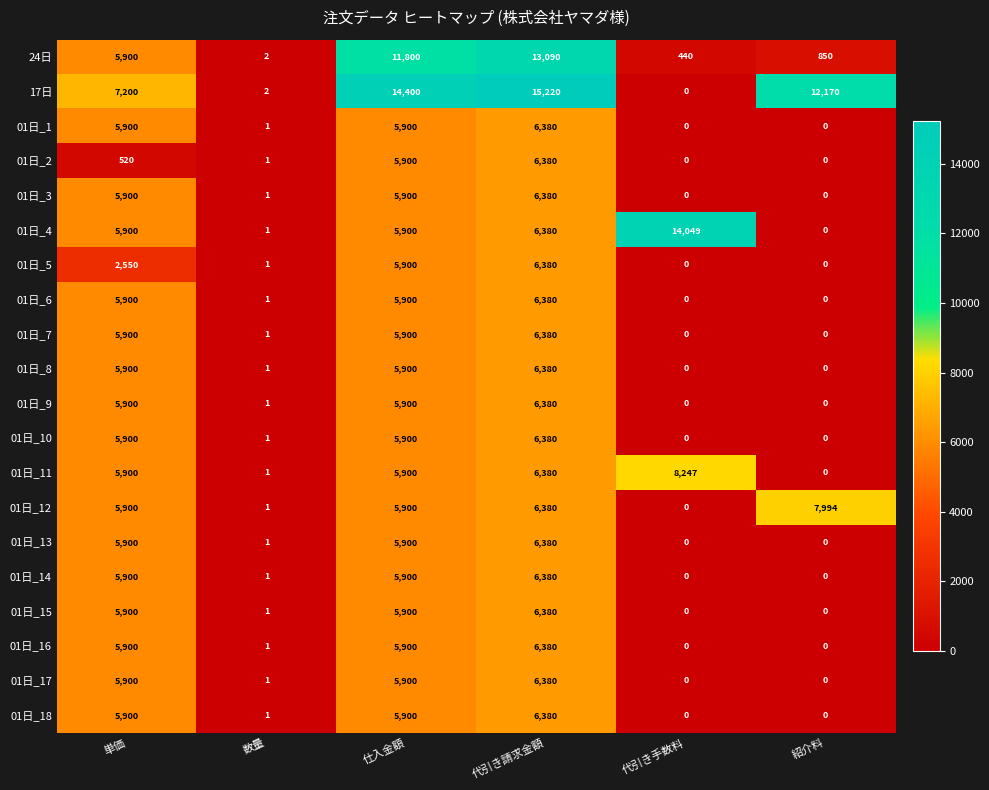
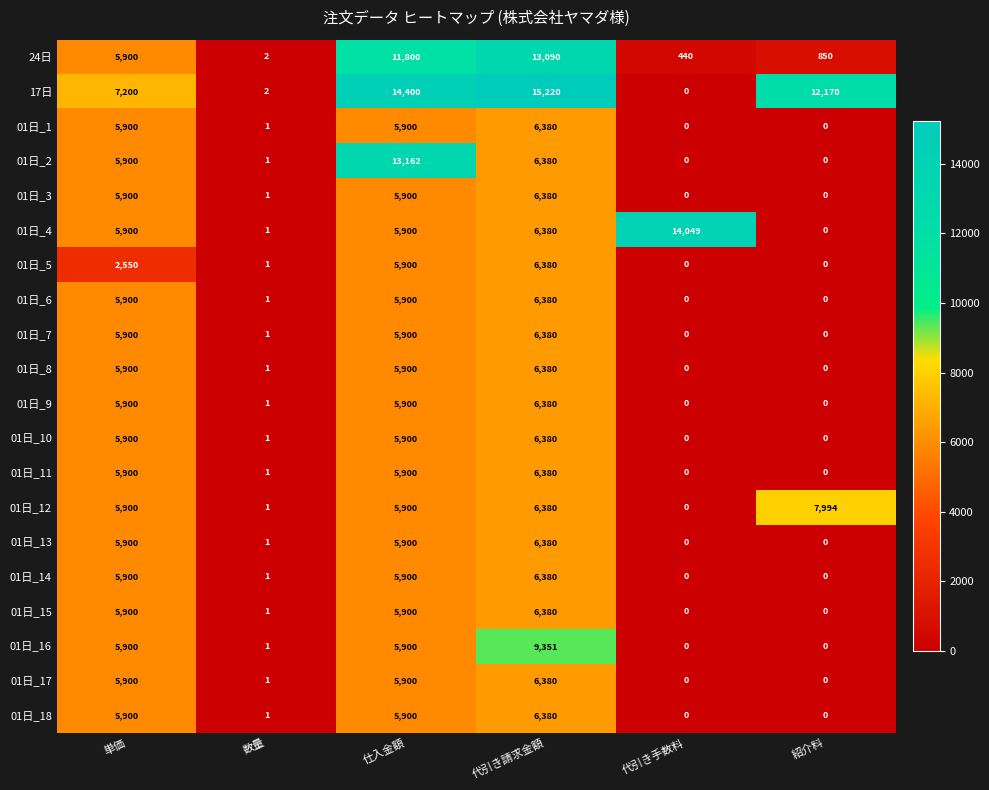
01日_2, 単価: 520 -> 5,900
01日_2, 仕入金額: 5,900 -> 13,162
01日_11, 代引き手数料: 8,247 -> 0
01日_16, 代引き請求金額: 6,380 -> 9,351
